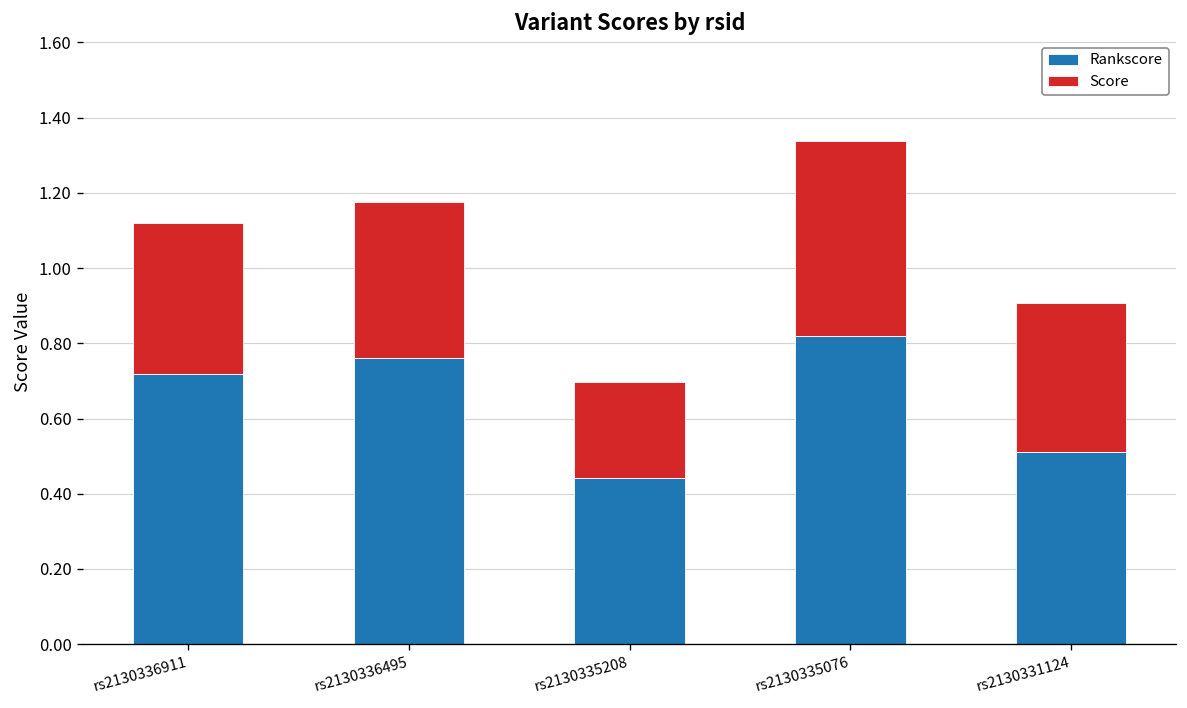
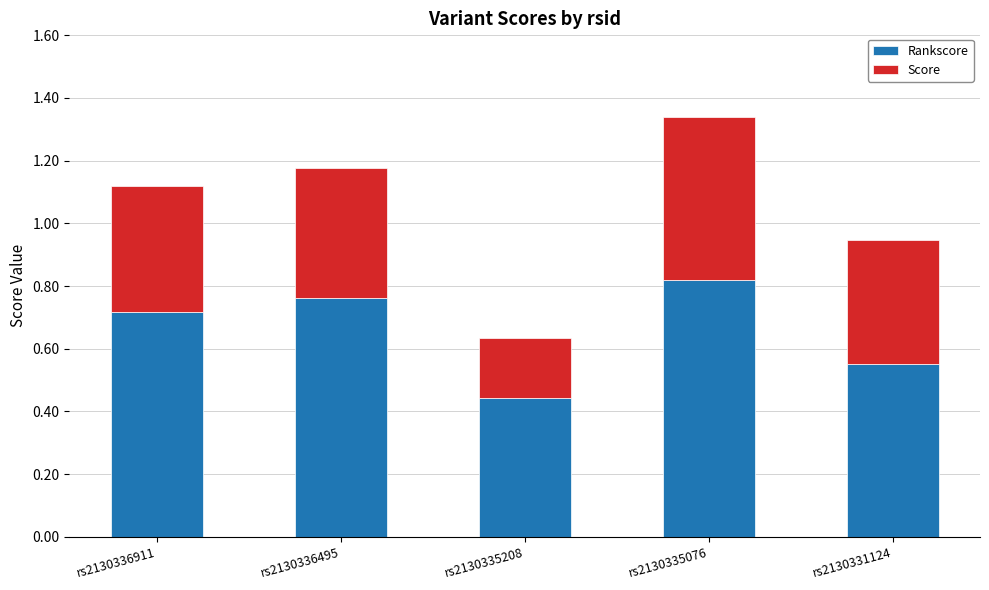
Score, rs2130335208: 0.25 -> 0.19
Rankscore, rs2130331124: 0.51 -> 0.55
